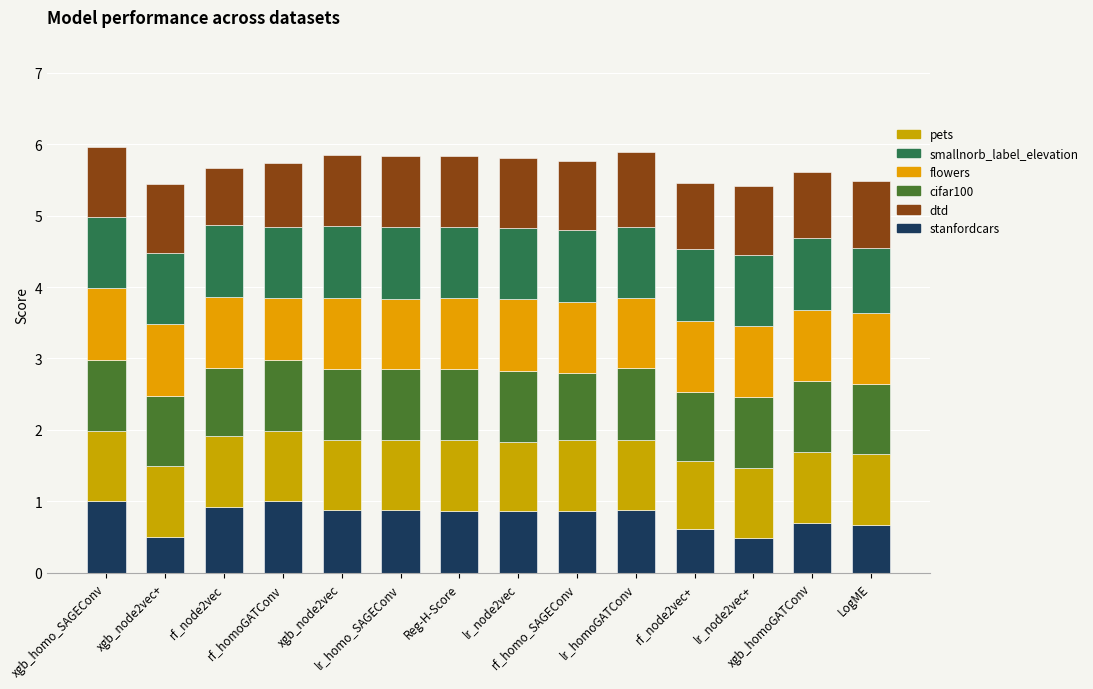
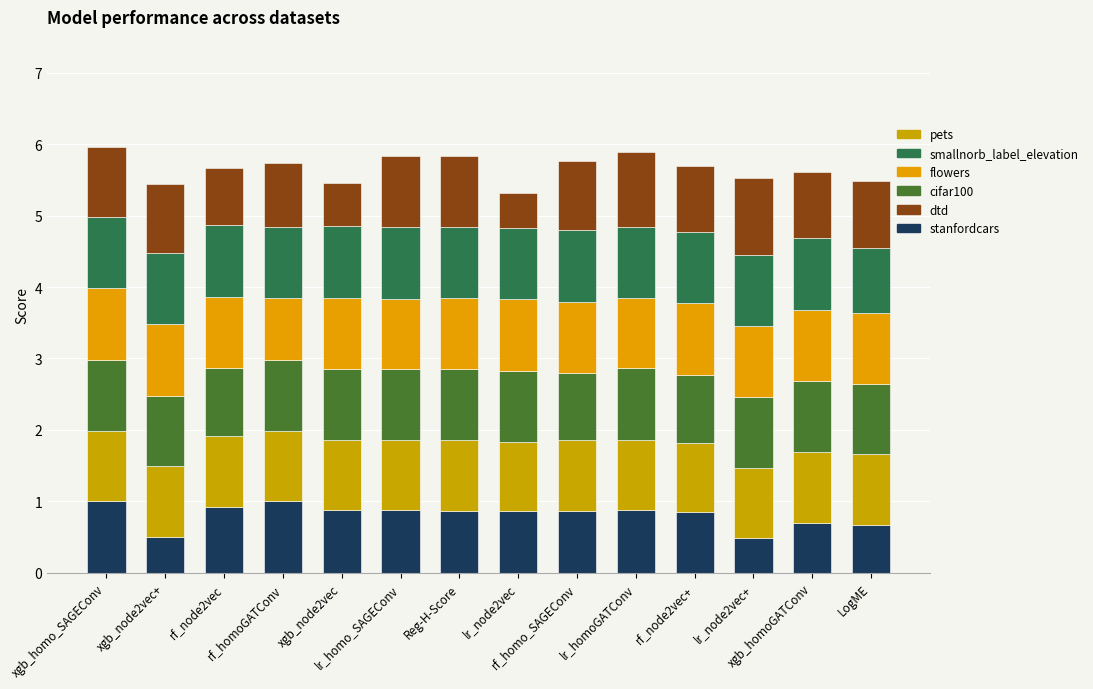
dtd, xgb_node2vec: 1.0 -> 0.6
dtd, lr_node2vec: 1.0 -> 0.5
stanfordcars, rf_node2vec+: 0.6 -> 0.9
dtd, lr_node2vec+: 1.0 -> 1.1
